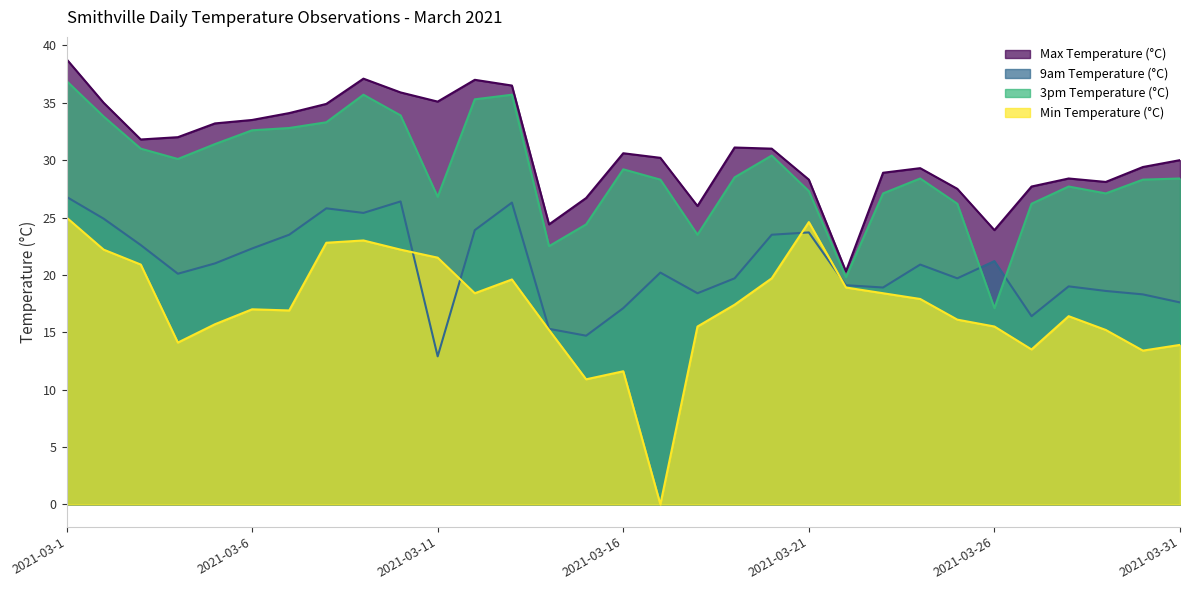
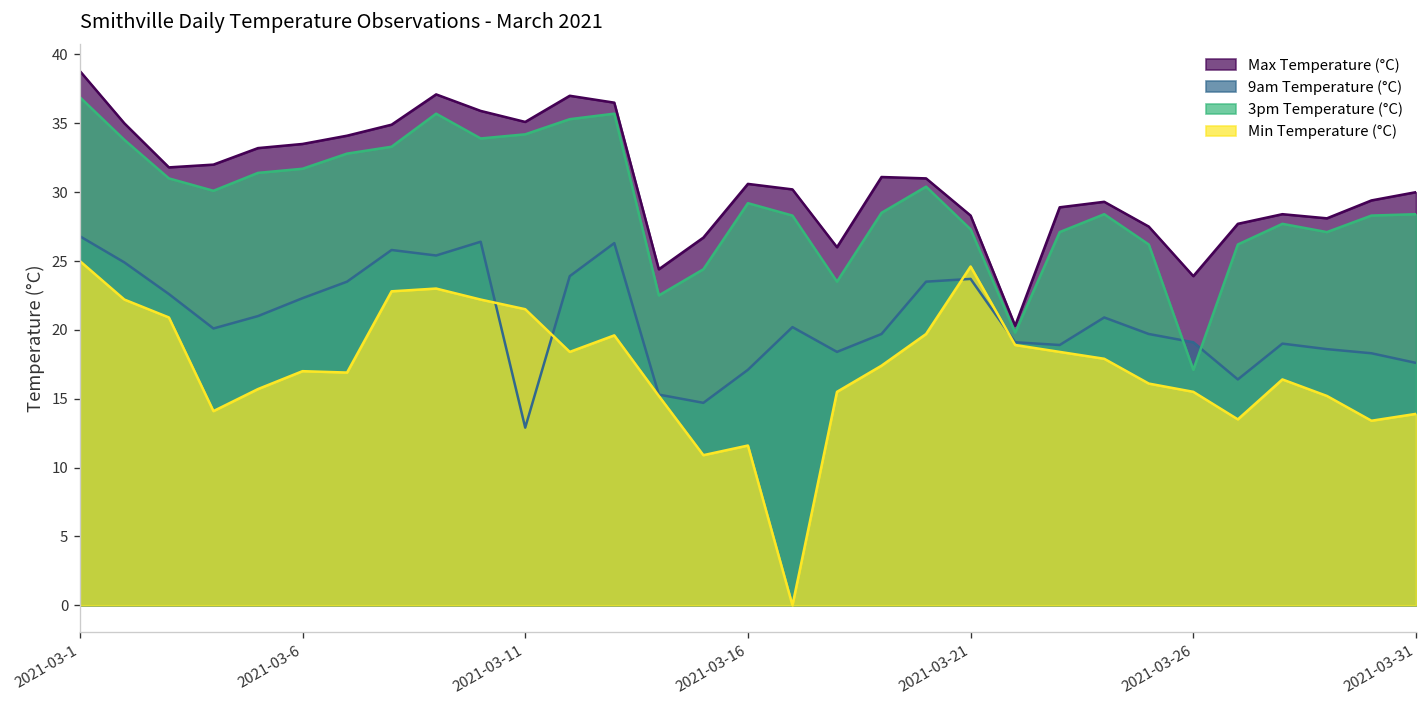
3pm Temperature (°C), 2021-03-6: 32.6 -> 31.7
3pm Temperature (°C), 2021-03-11: 26.8 -> 34.2
9am Temperature (°C), 2021-03-26: 21.2 -> 19.1
